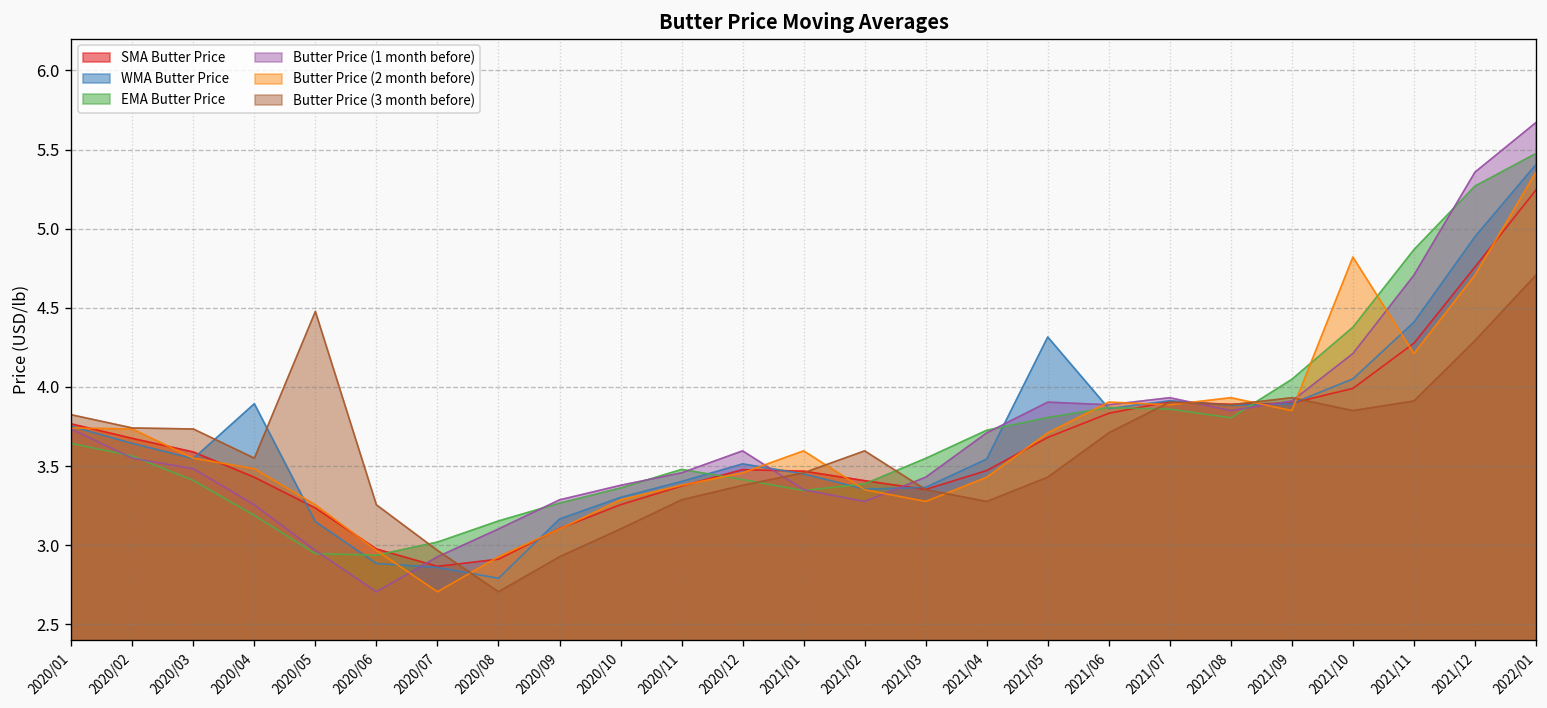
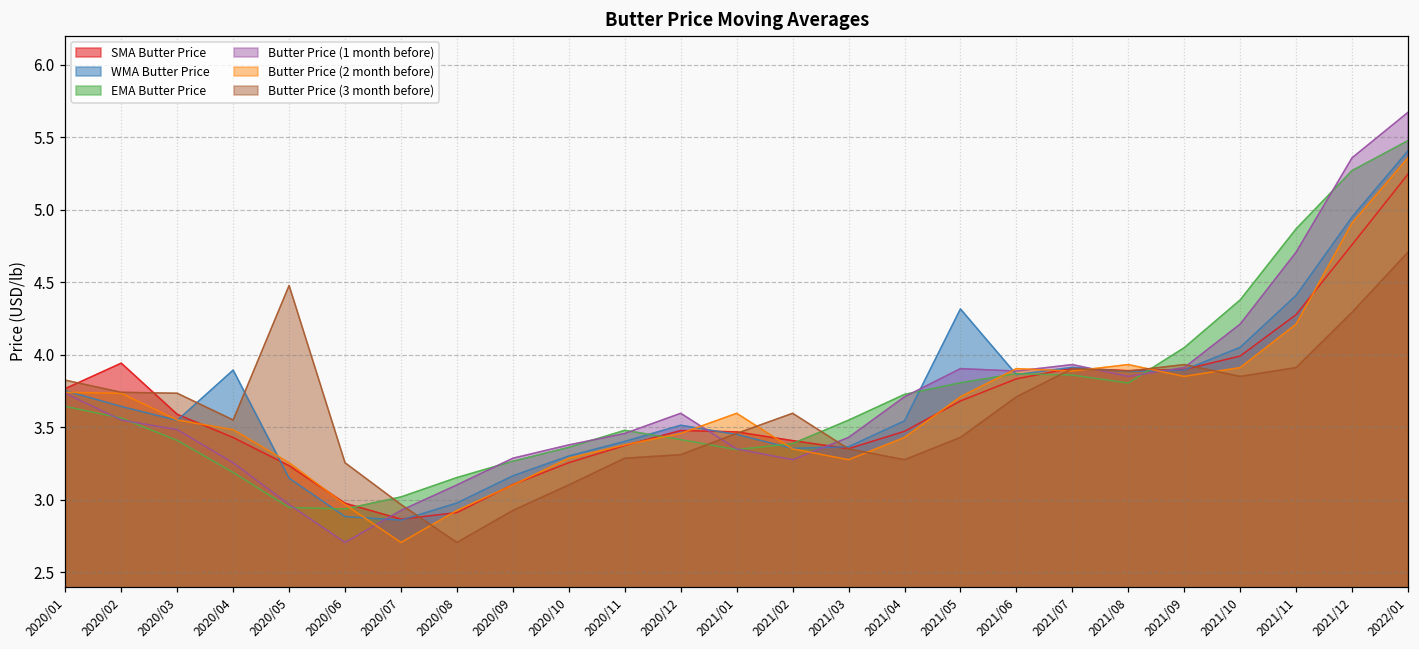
SMA Butter Price, 2020/02: 3.68 -> 3.94
WMA Butter Price, 2020/08: 2.79 -> 2.98
Butter Price (3 month before), 2020/12: 3.38 -> 3.31
Butter Price (2 month before), 2021/10: 4.82 -> 3.91
Butter Price (2 month before), 2021/12: 4.71 -> 4.91
